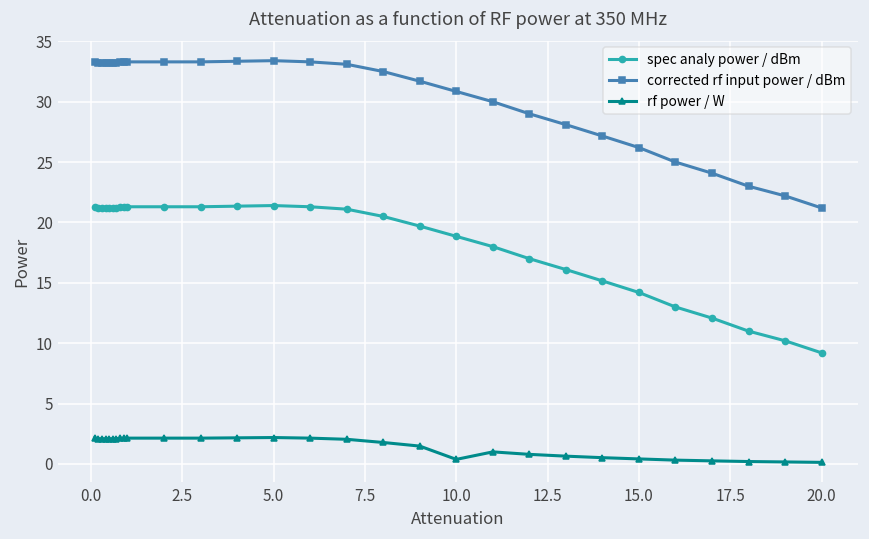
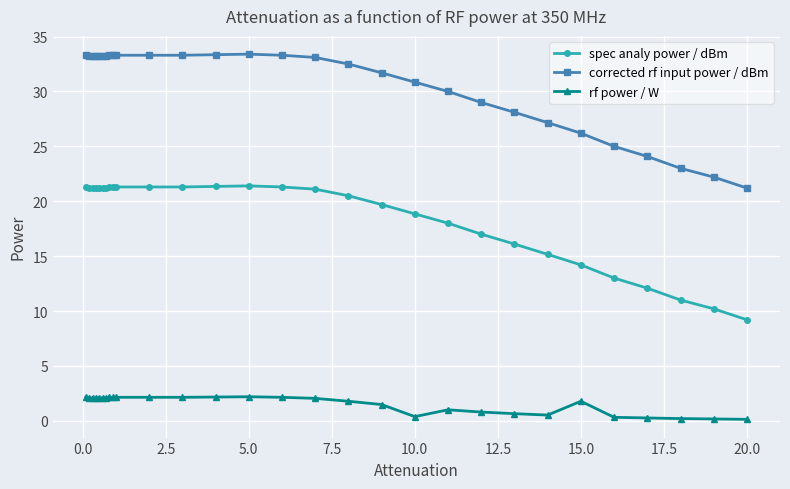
rf power / W, 15.0: 0.4 -> 1.8
